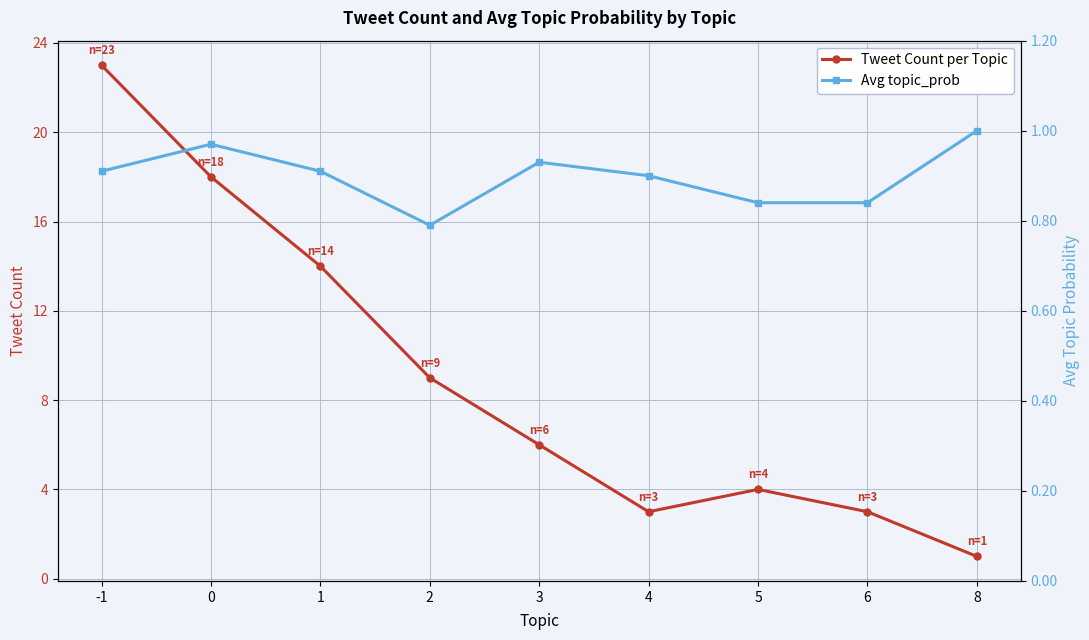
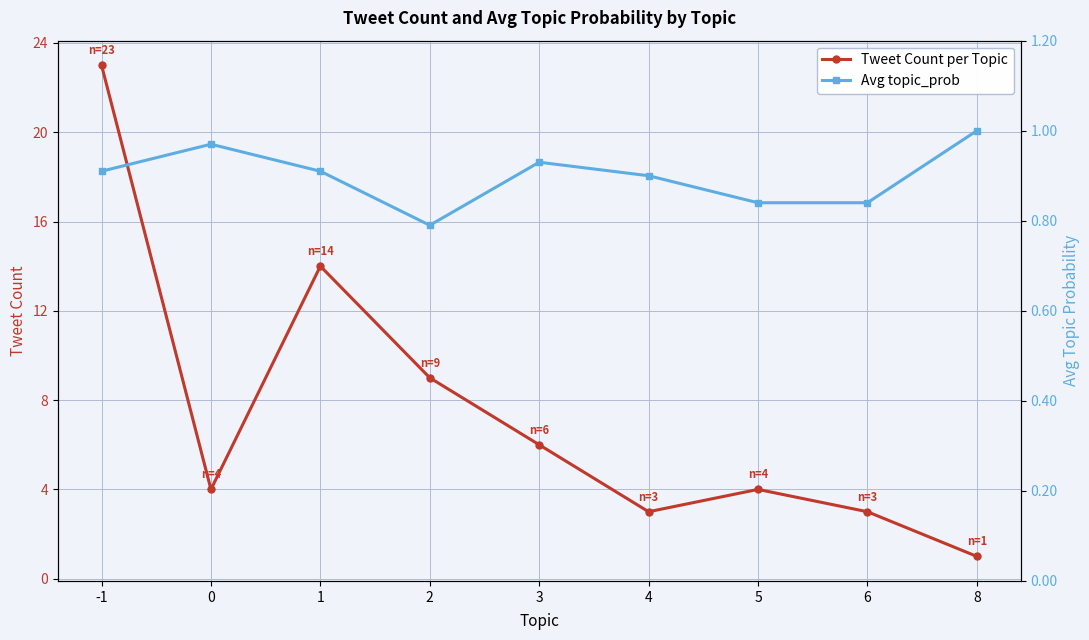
Tweet Count per Topic, 0: 18 -> 4
